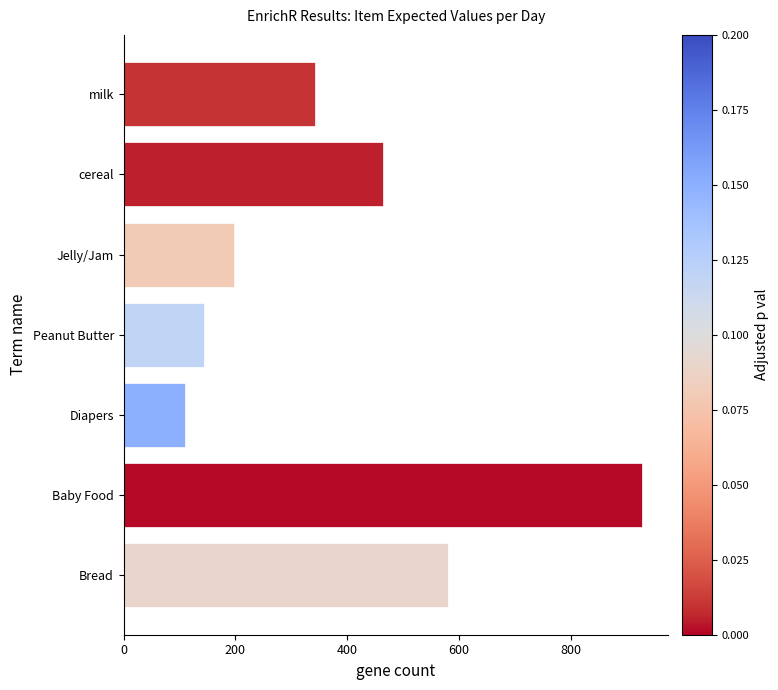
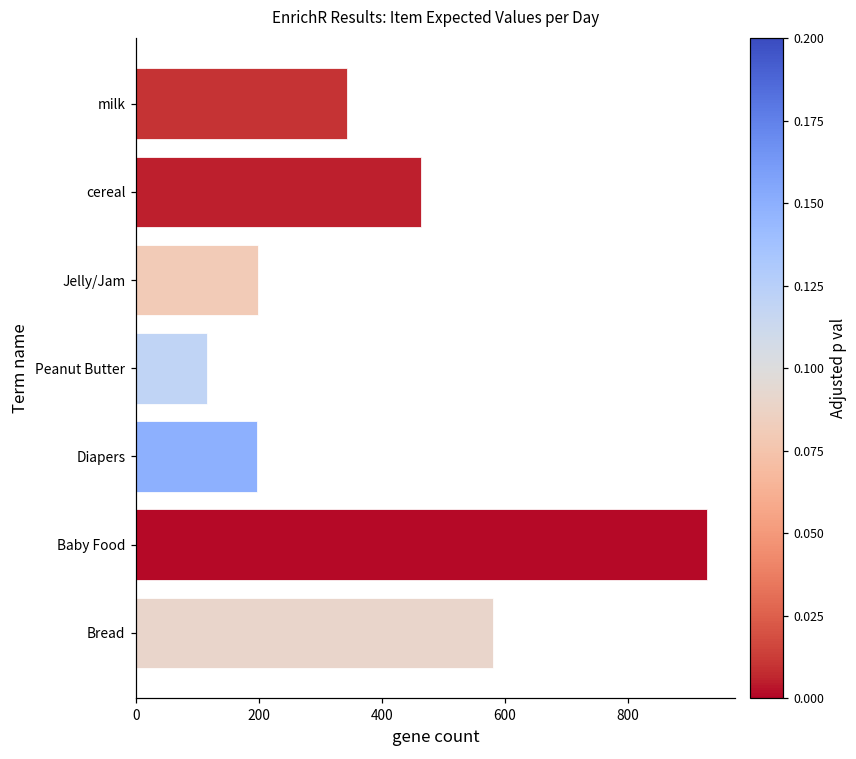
Peanut Butter: 140 -> 120
Diapers: 110 -> 200
